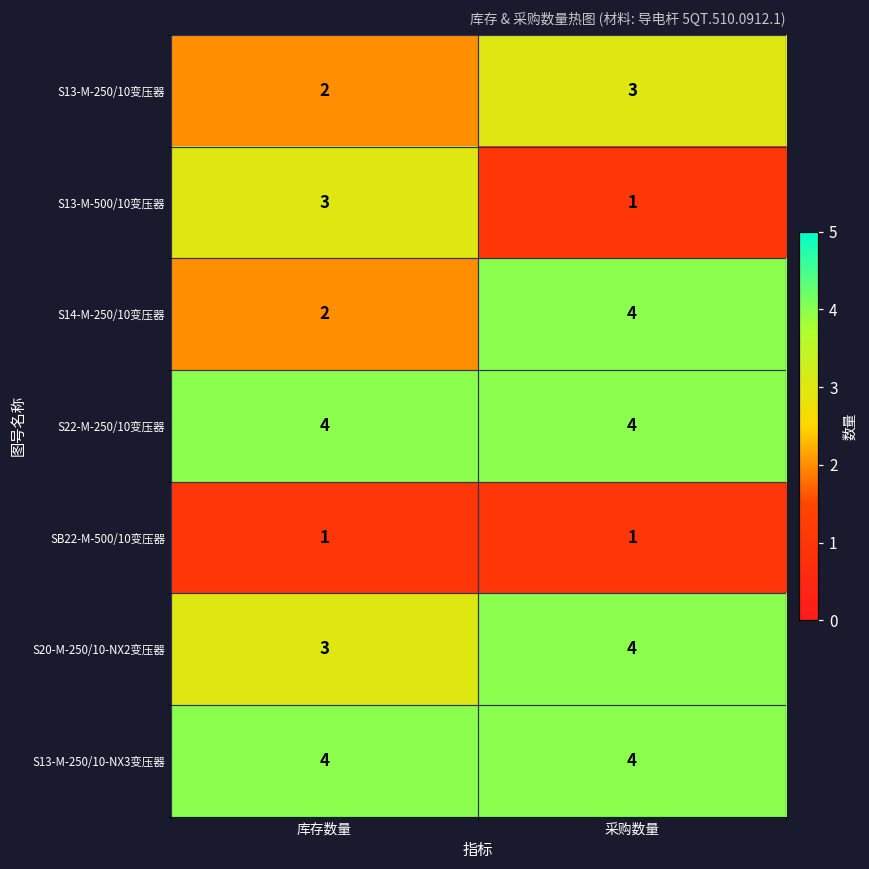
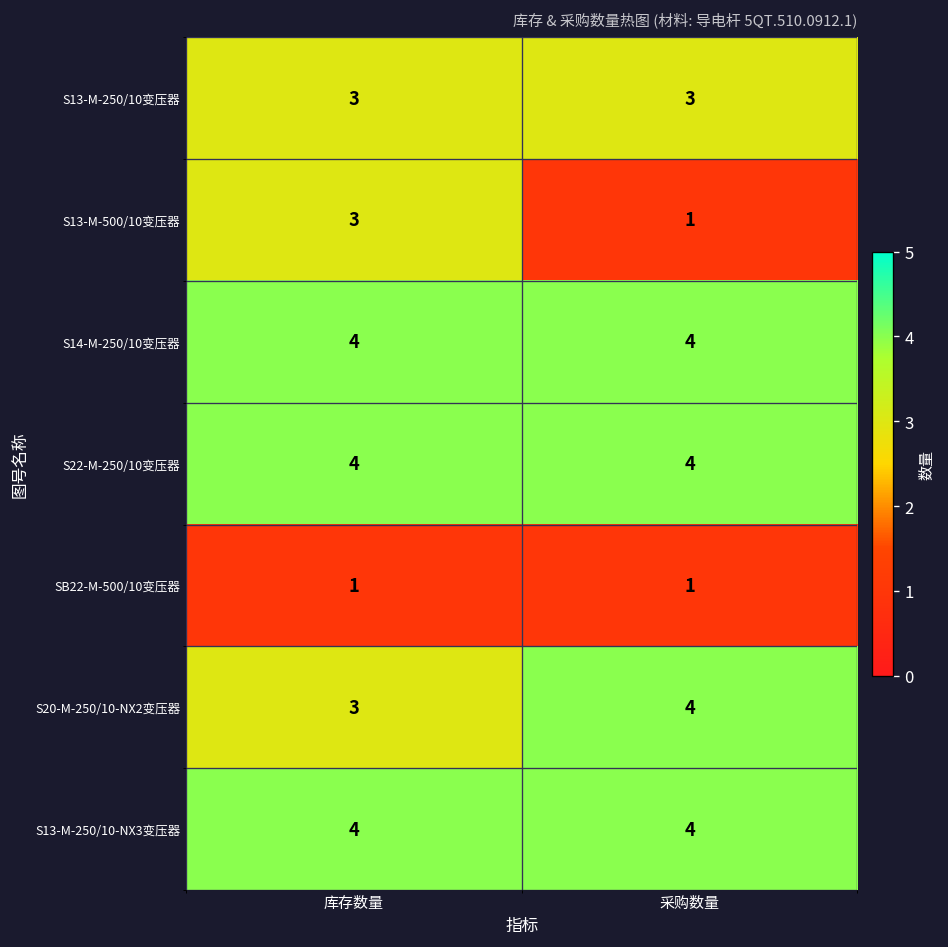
S13-M-250/10变压器, 库存数量: 2 -> 3
S14-M-250/10变压器, 库存数量: 2 -> 4
